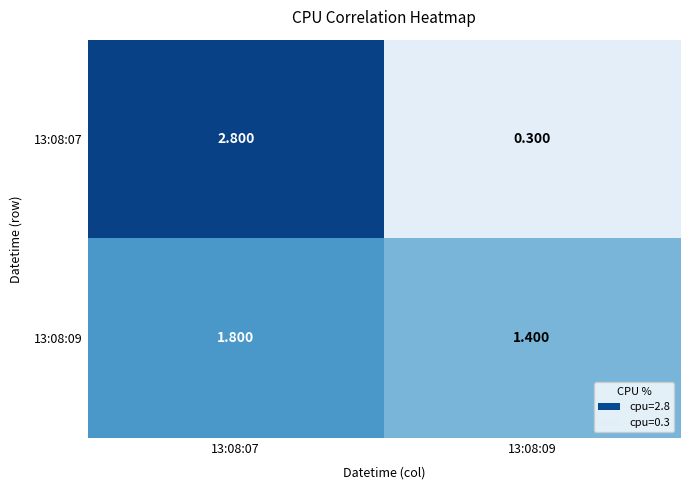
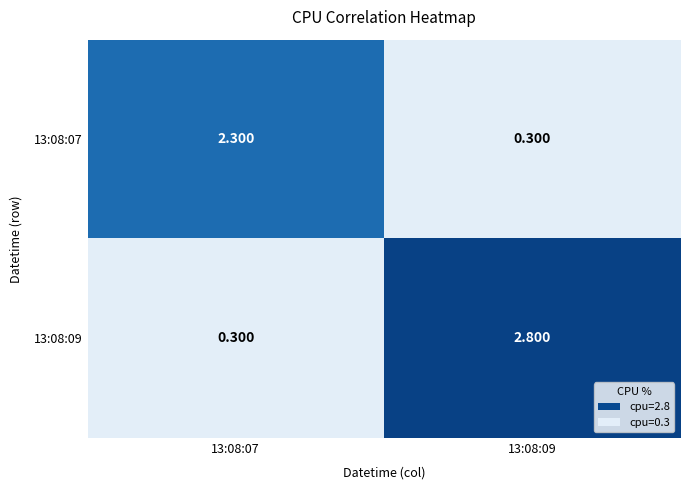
13:08:07, 13:08:07: 2.800 -> 2.300
13:08:09, 13:08:07: 1.800 -> 0.300
13:08:09, 13:08:09: 1.400 -> 2.800
